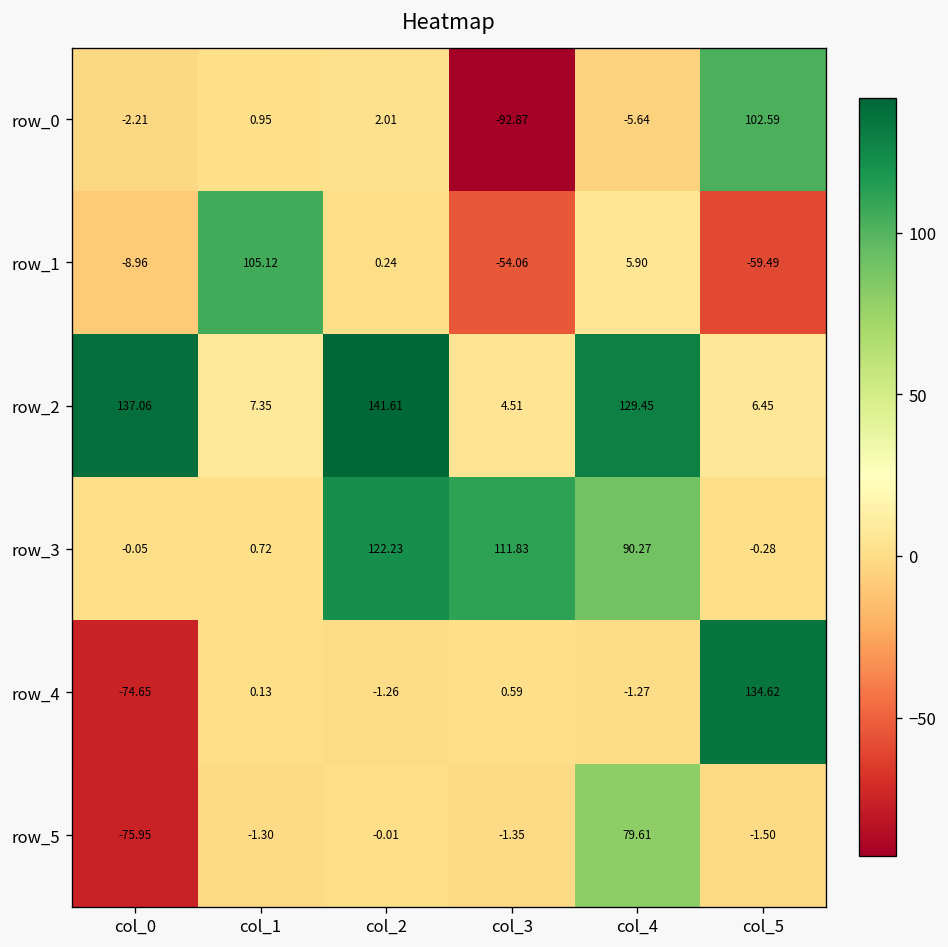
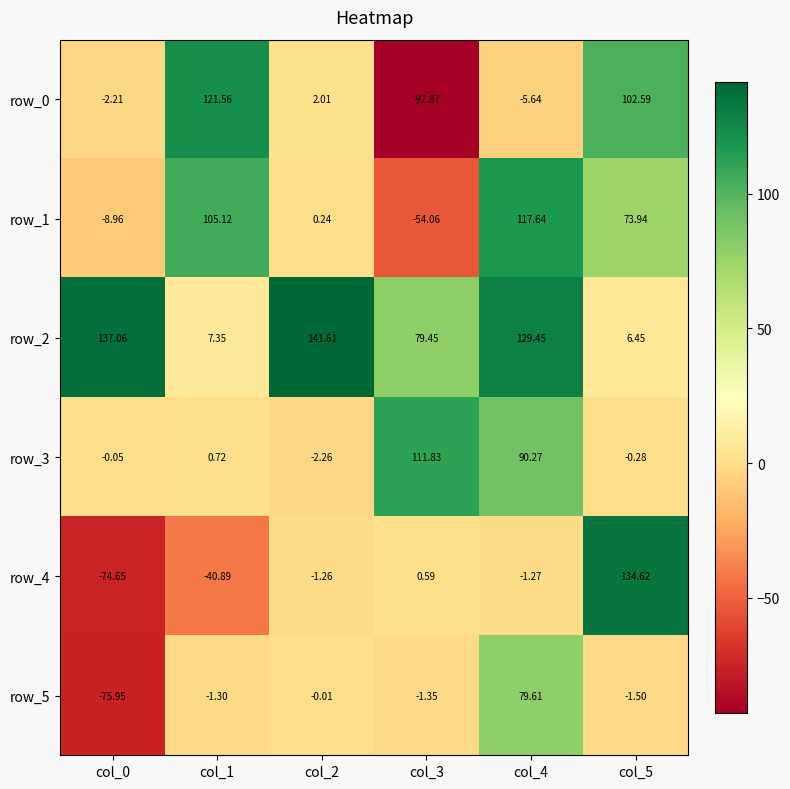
row_0, col_1: 0.95 -> 121.56
row_1, col_4: 5.90 -> 117.64
row_1, col_5: -59.49 -> 73.94
row_2, col_3: 4.51 -> 79.45
row_3, col_2: 122.23 -> -2.26
row_4, col_1: 0.13 -> -40.89
